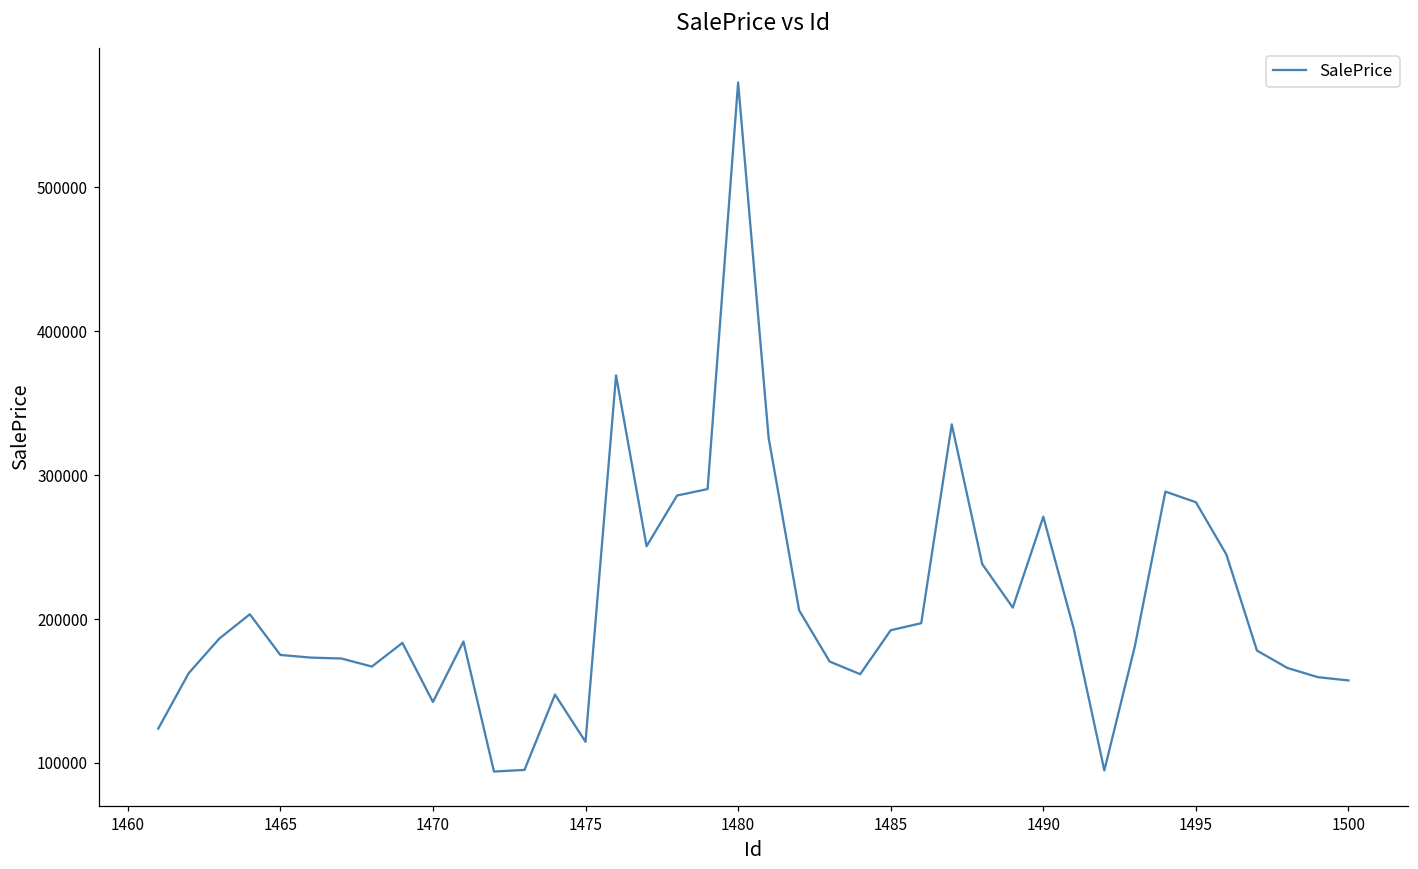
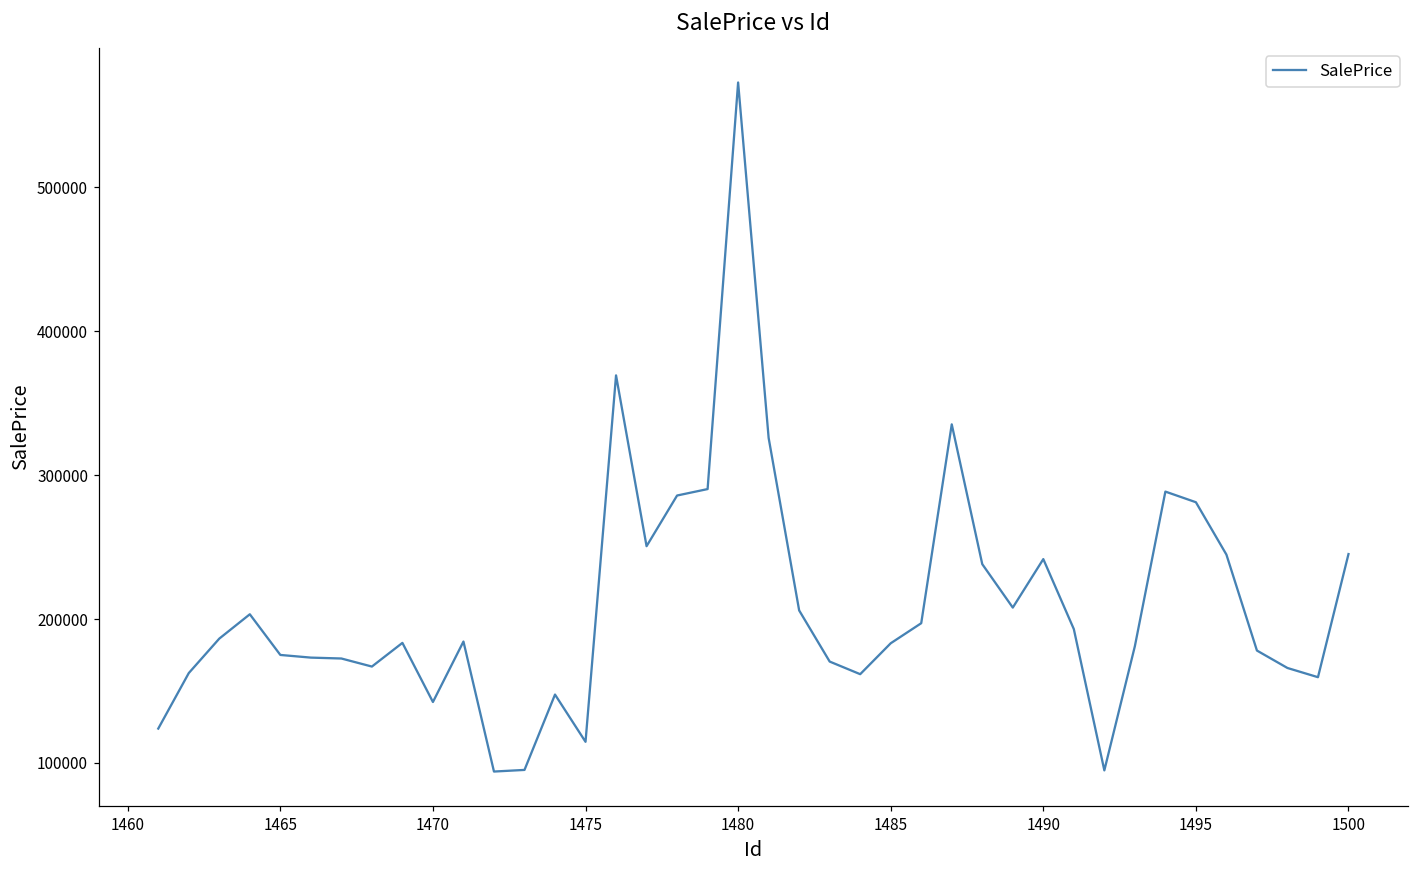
1485: 192000 -> 183000
1490: 271000 -> 242000
1500: 157000 -> 245000
